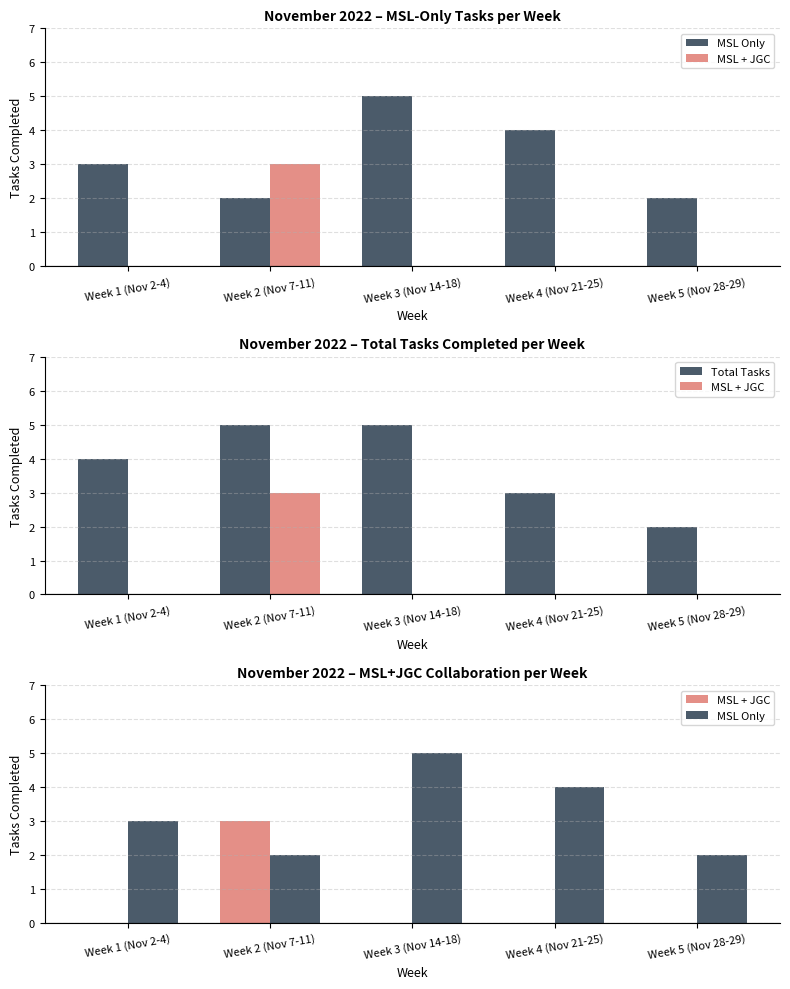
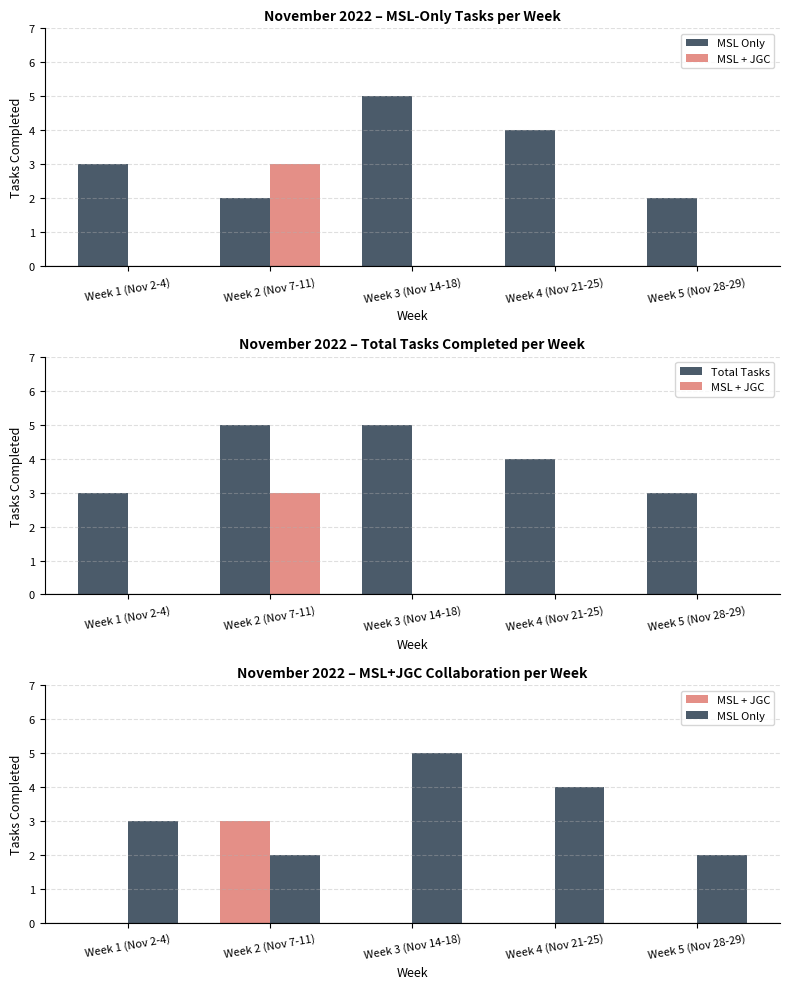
November 2022 – Total Tasks Completed per Week, Total Tasks, Week 1 (Nov 2-4): 4 -> 3
November 2022 – Total Tasks Completed per Week, Total Tasks, Week 4 (Nov 21-25): 3 -> 4
November 2022 – Total Tasks Completed per Week, Total Tasks, Week 5 (Nov 28-29): 2 -> 3
